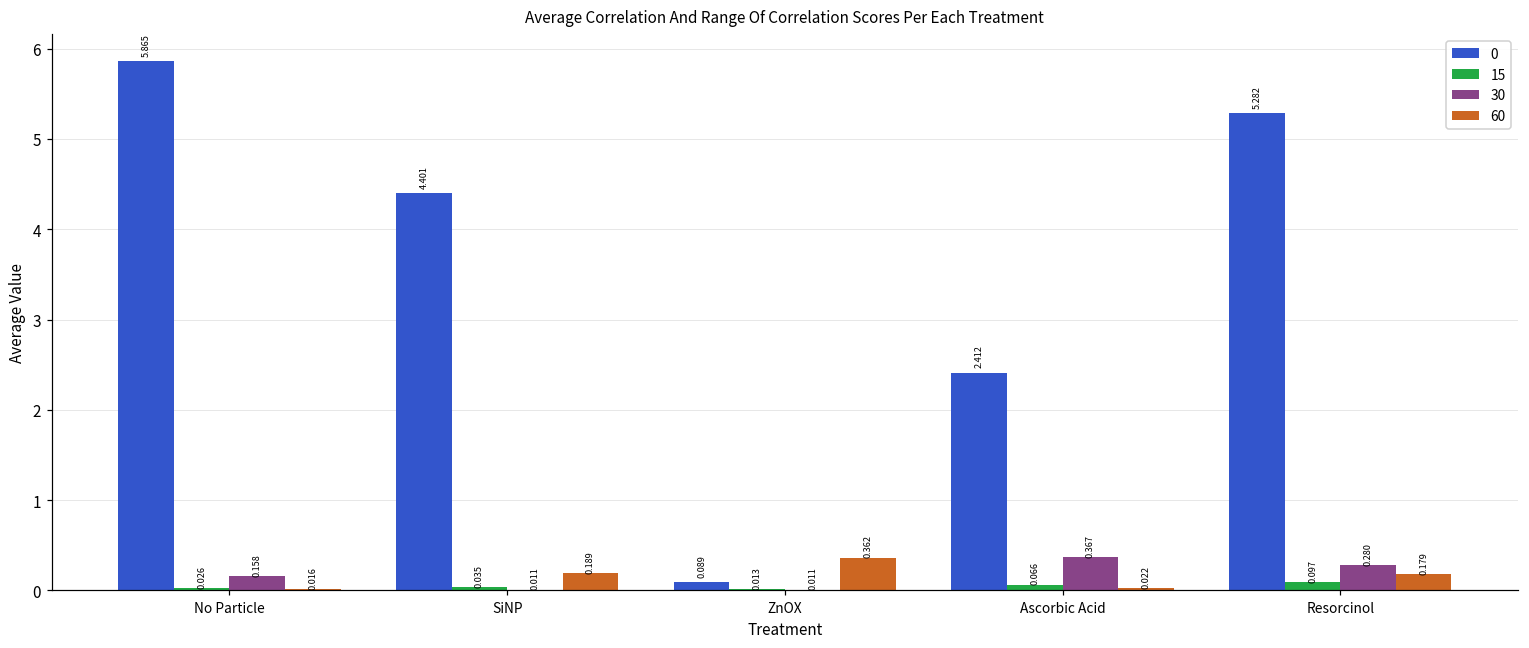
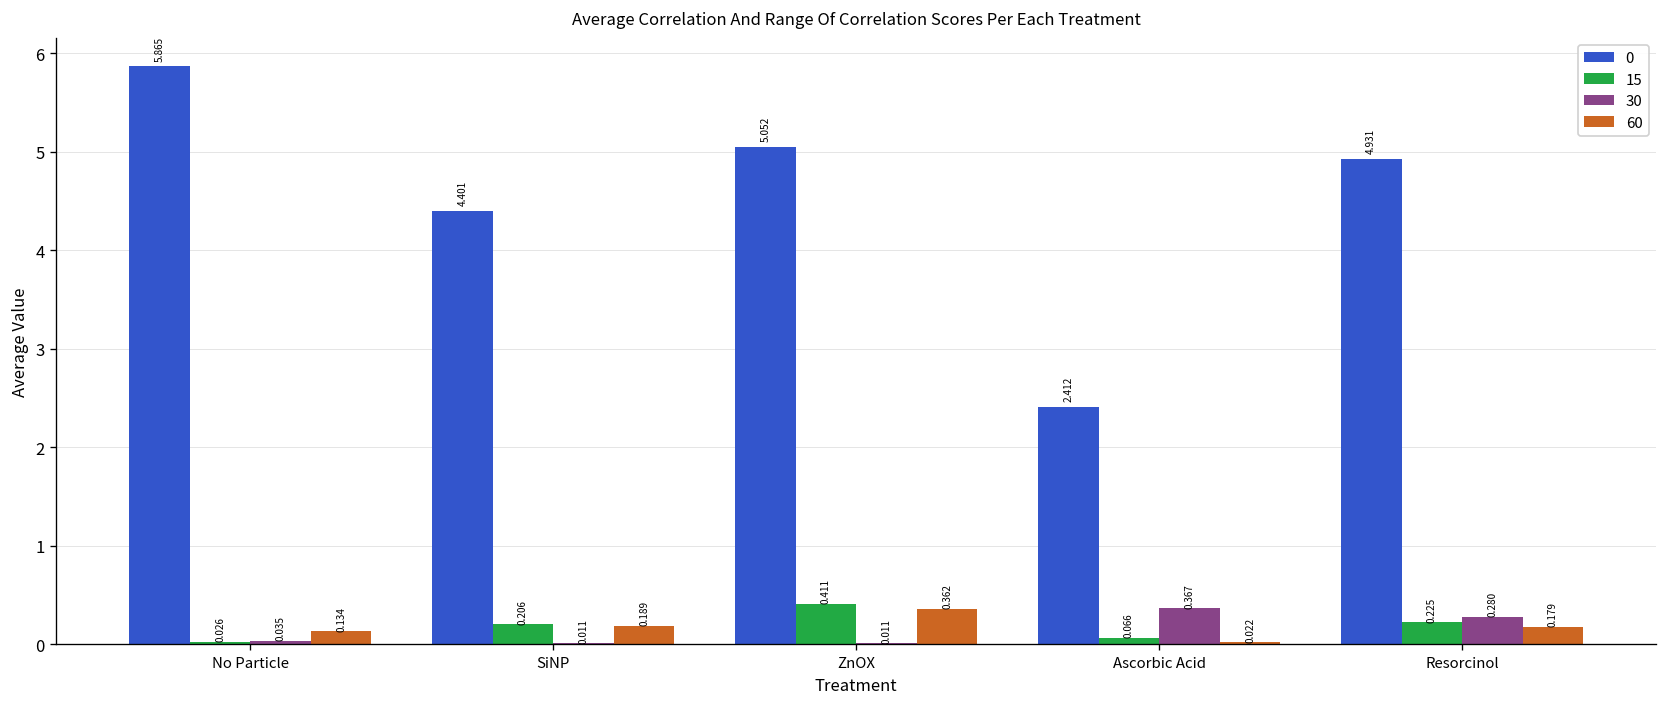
30, No Particle: 0.158 -> 0.035
60, No Particle: 0.016 -> 0.134
15, SiNP: 0.035 -> 0.206
0, ZnOX: 0.089 -> 5.052
15, ZnOX: 0.013 -> 0.411
0, Resorcinol: 5.282 -> 4.931
15, Resorcinol: 0.097 -> 0.225
